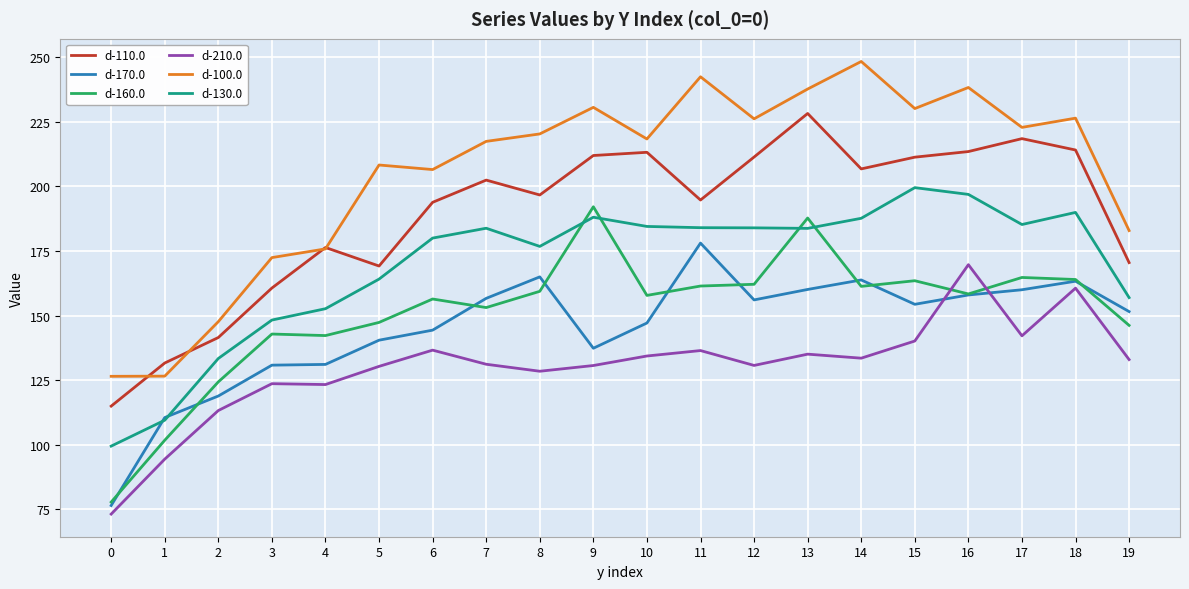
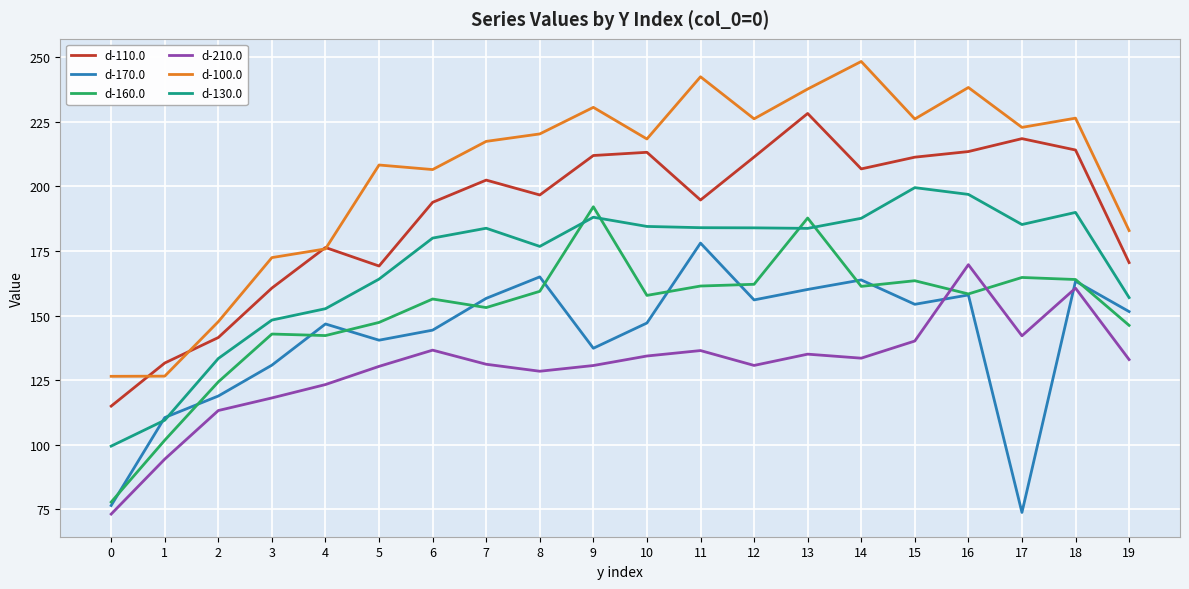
d-210.0, 3: 124 -> 118
d-170.0, 4: 131 -> 147
d-100.0, 15: 230 -> 226
d-170.0, 17: 160 -> 74
